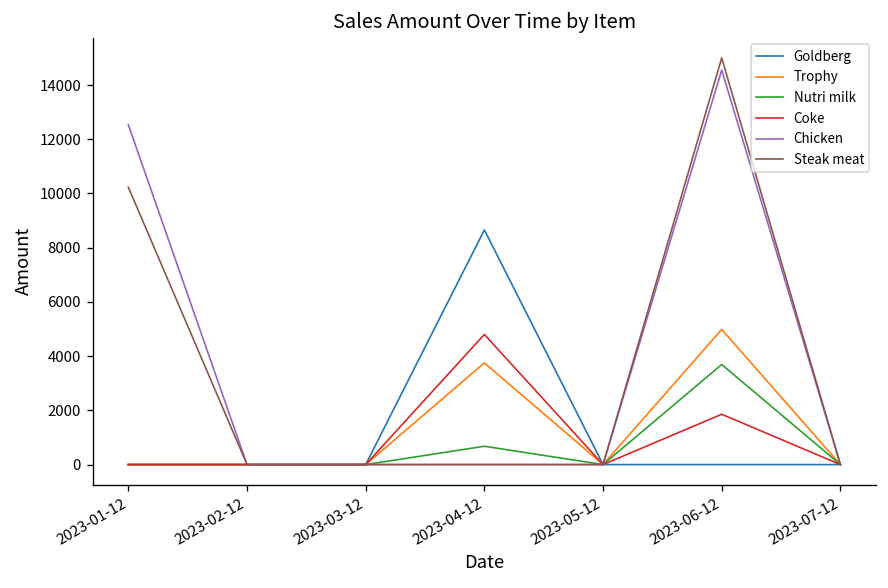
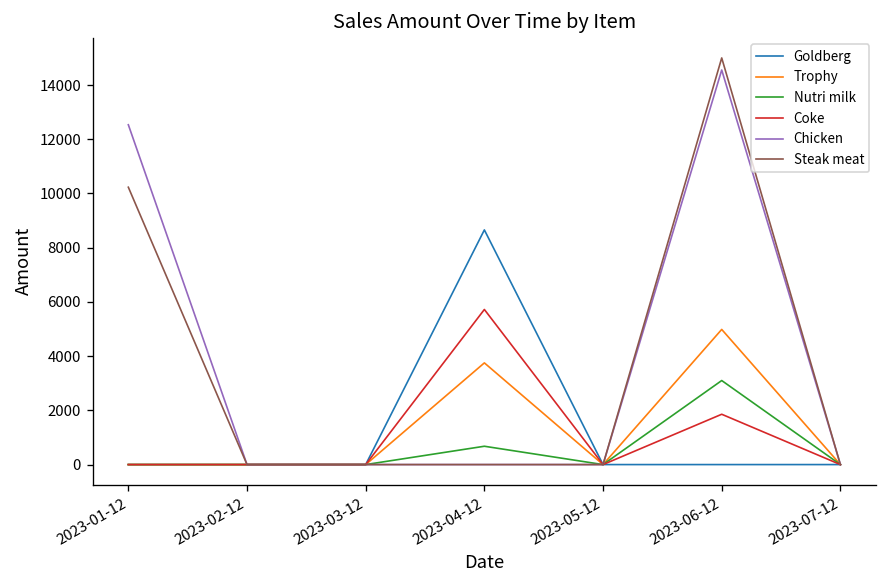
Coke, 2023-04-12: 4800 -> 5700
Nutri milk, 2023-06-12: 3700 -> 3100
